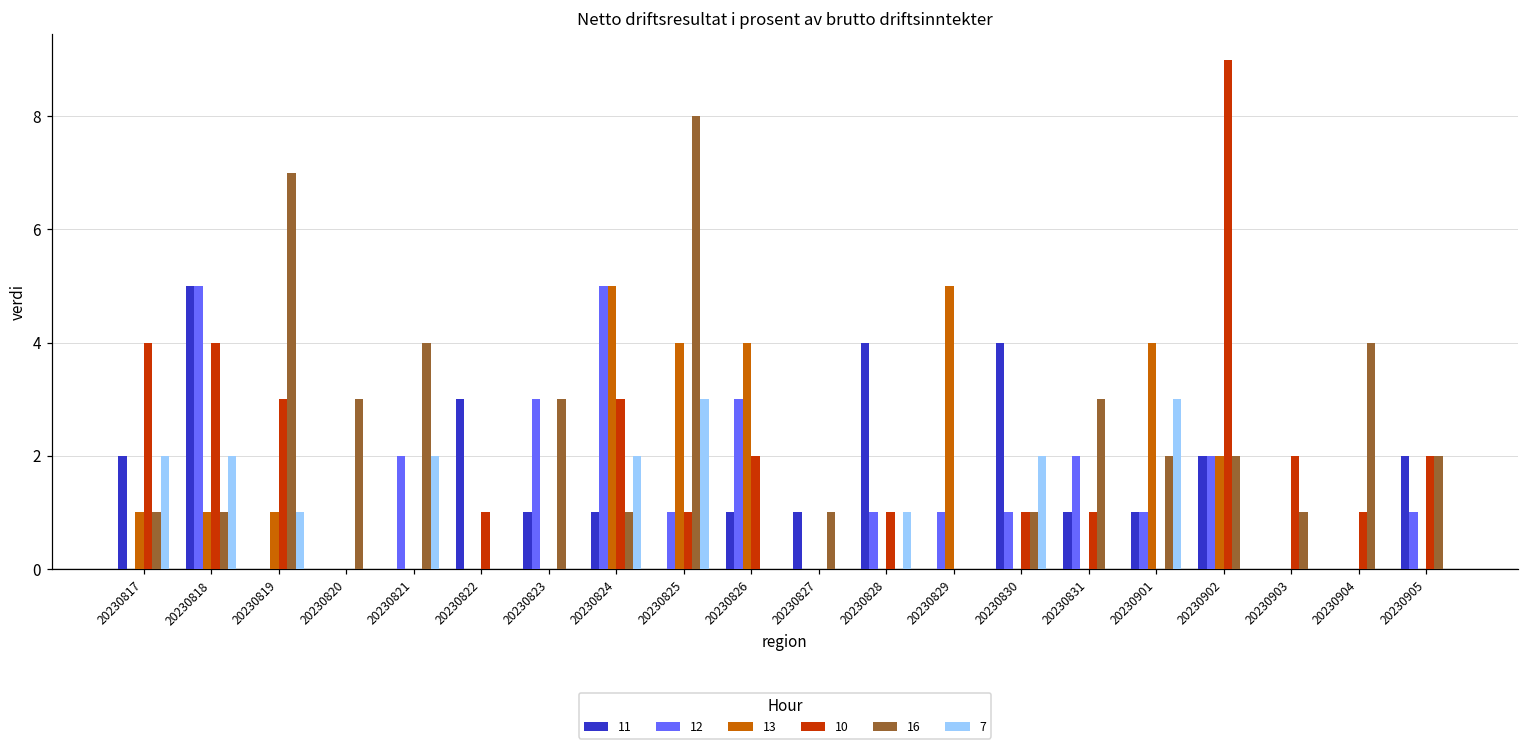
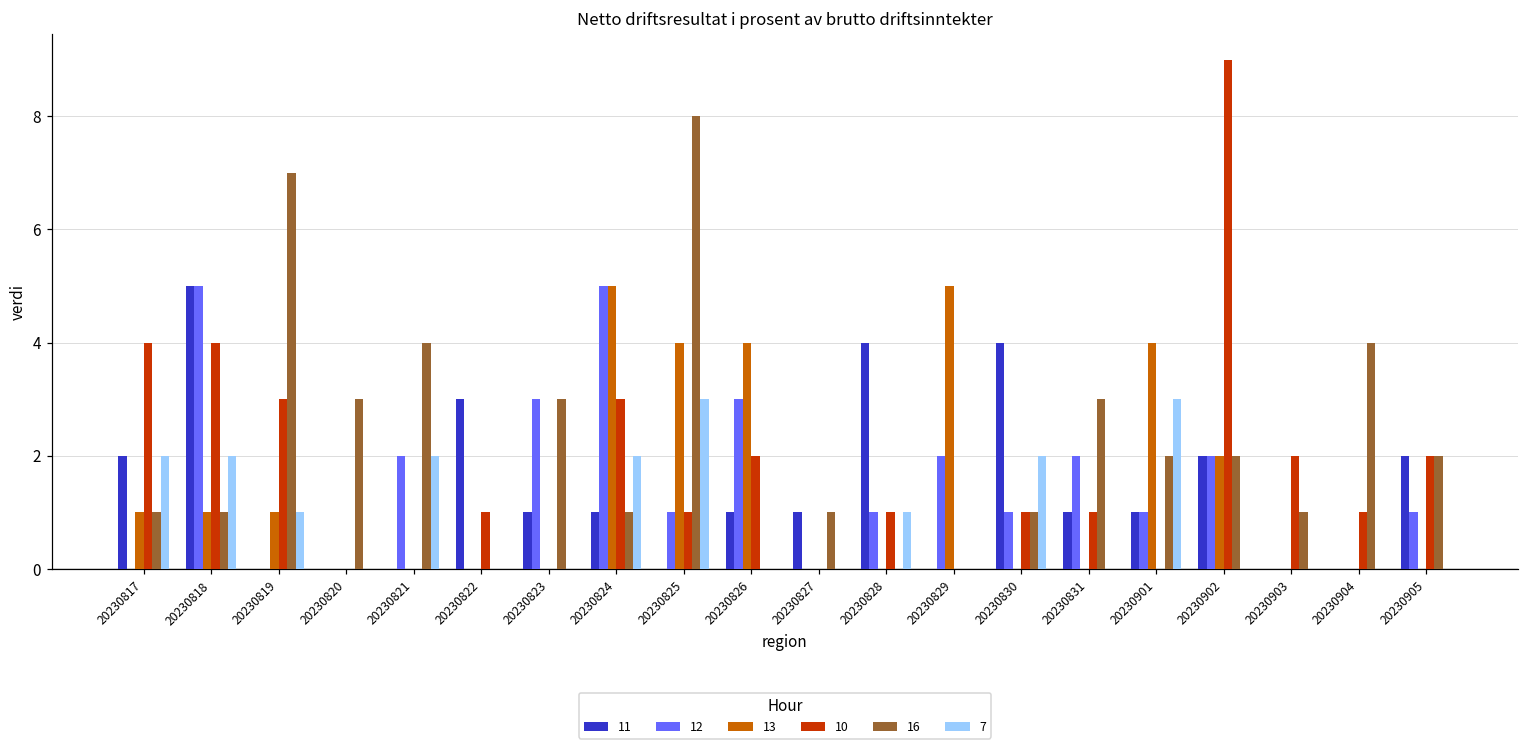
12, 20230829: 1 -> 2
